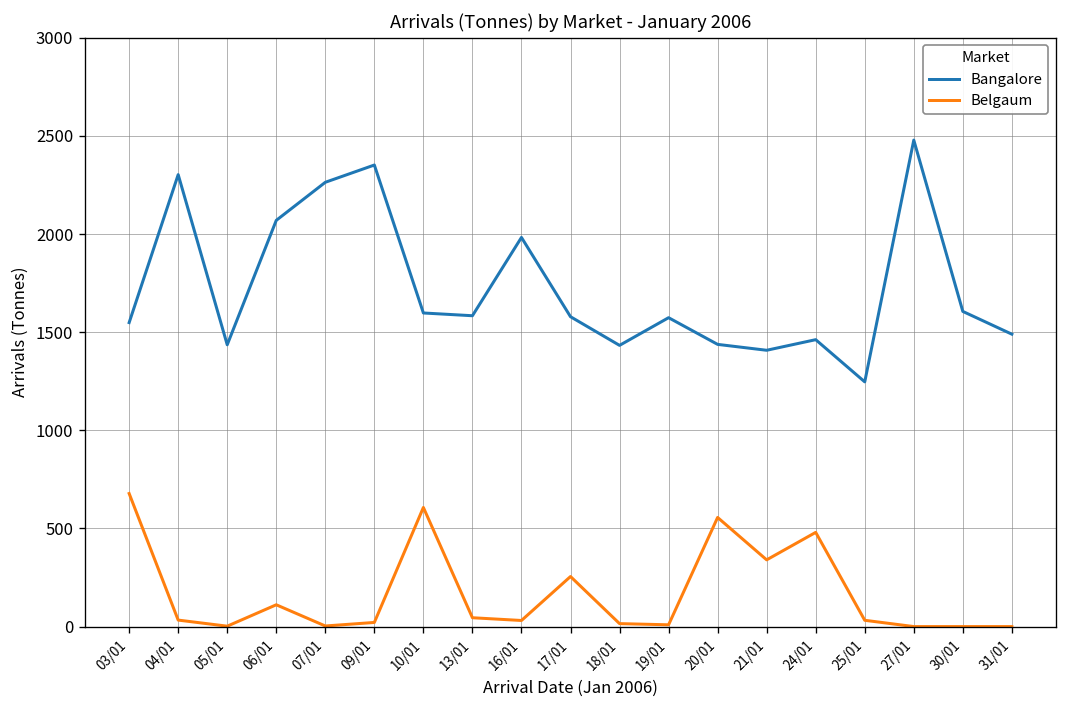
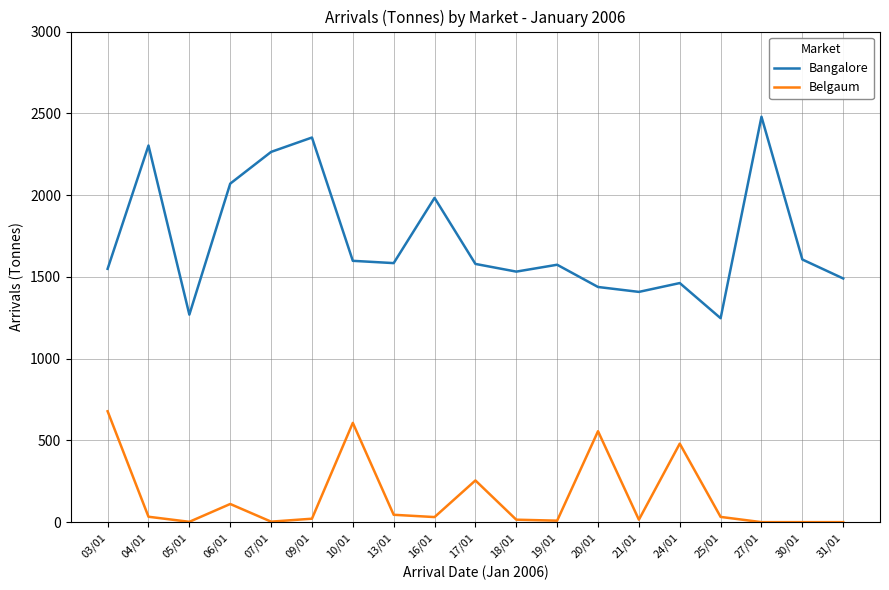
Bangalore, 05/01: 1440 -> 1270
Bangalore, 18/01: 1430 -> 1530
Belgaum, 21/01: 340 -> 20
